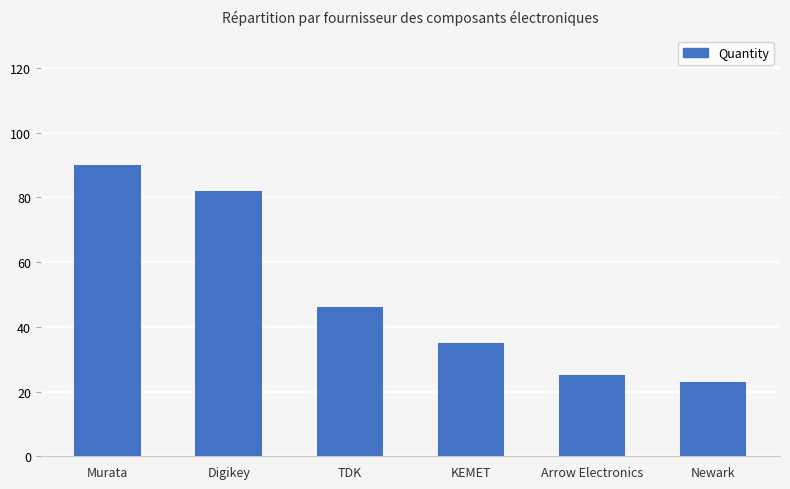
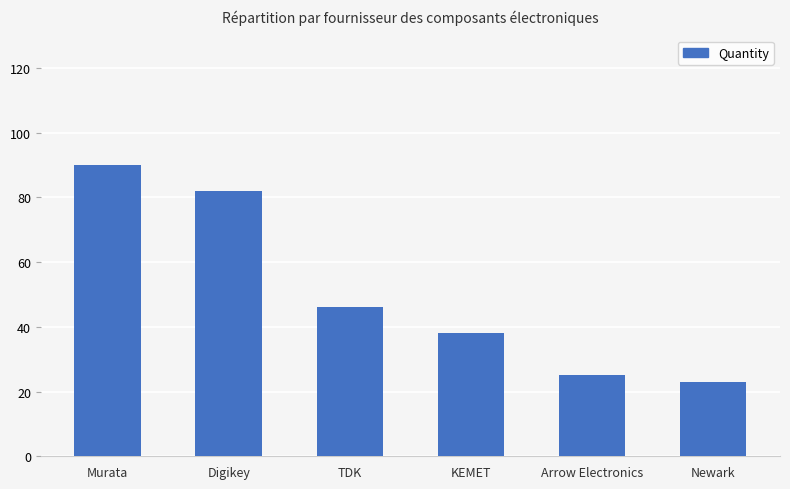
KEMET: 35 -> 38
